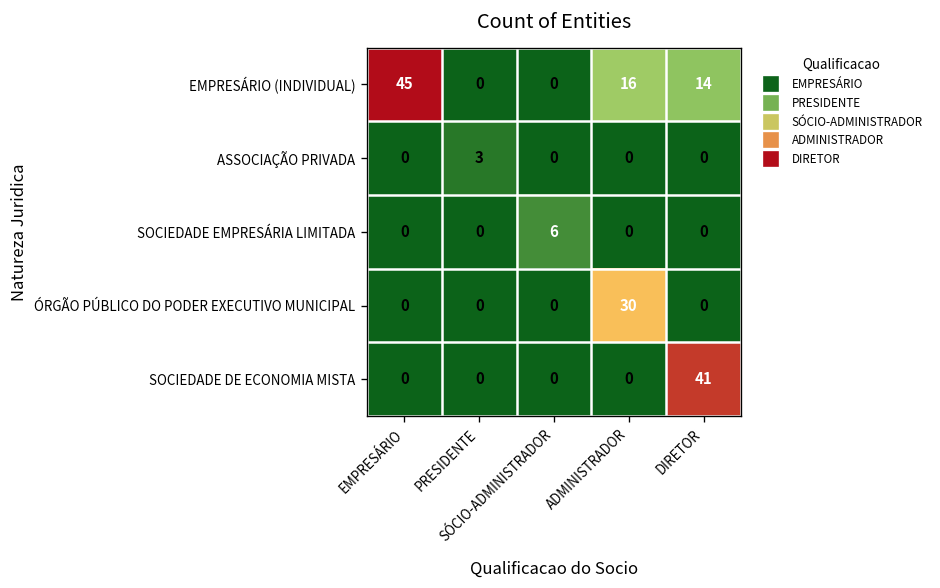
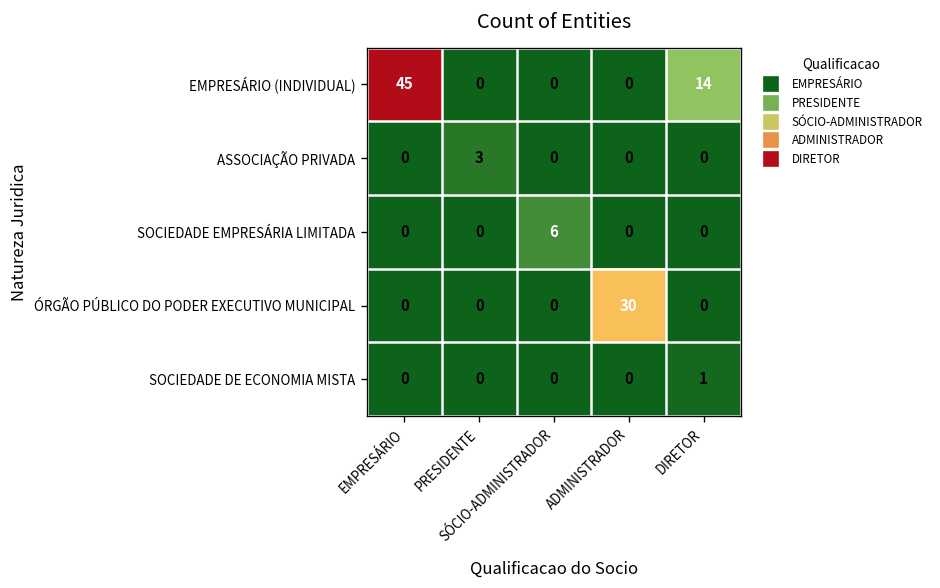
EMPRESÁRIO (INDIVIDUAL), ADMINISTRADOR: 16 -> 0
SOCIEDADE DE ECONOMIA MISTA, DIRETOR: 41 -> 1
